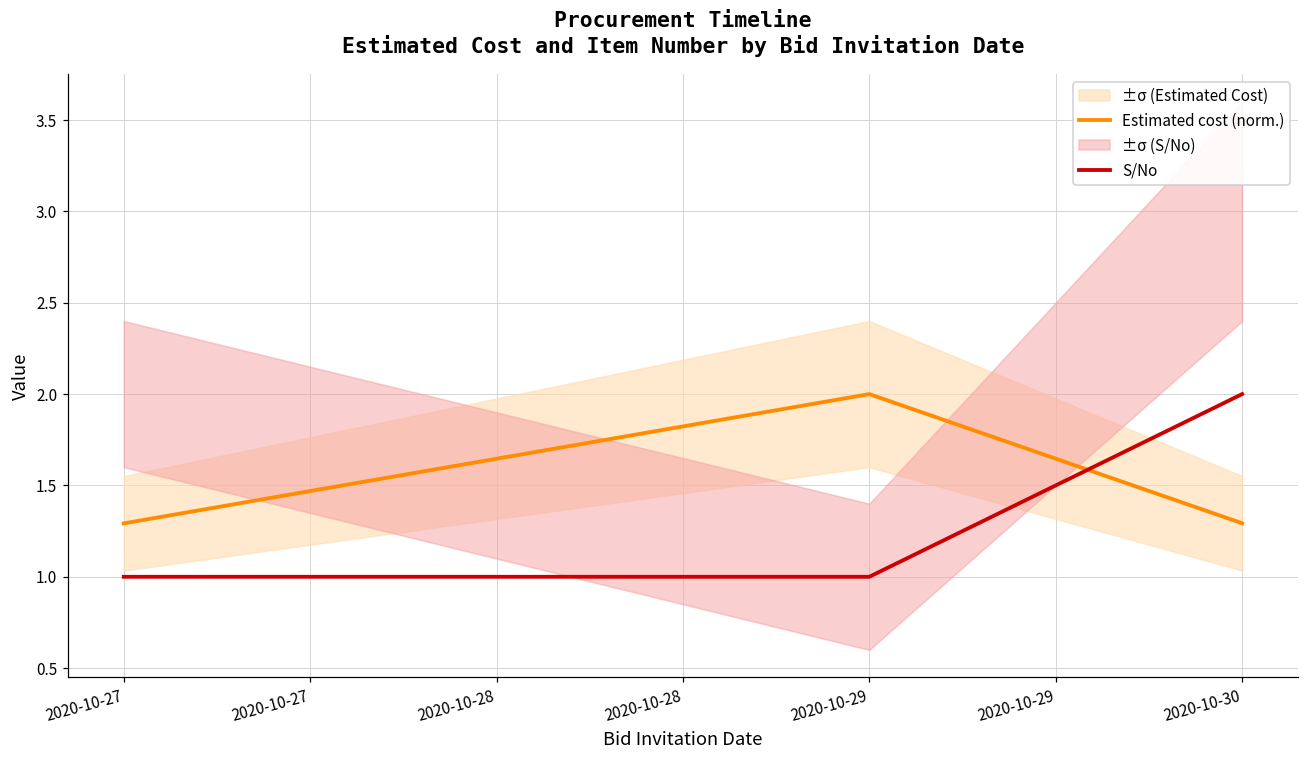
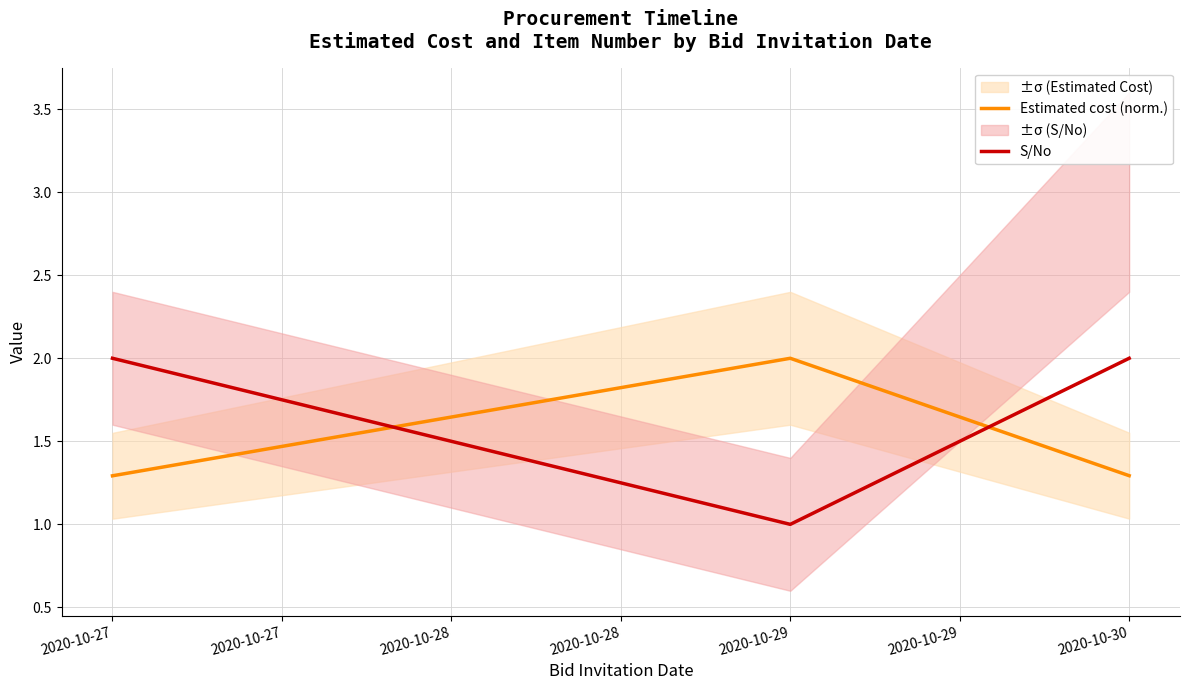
S/No, 2020-10-27: 1 -> 2
